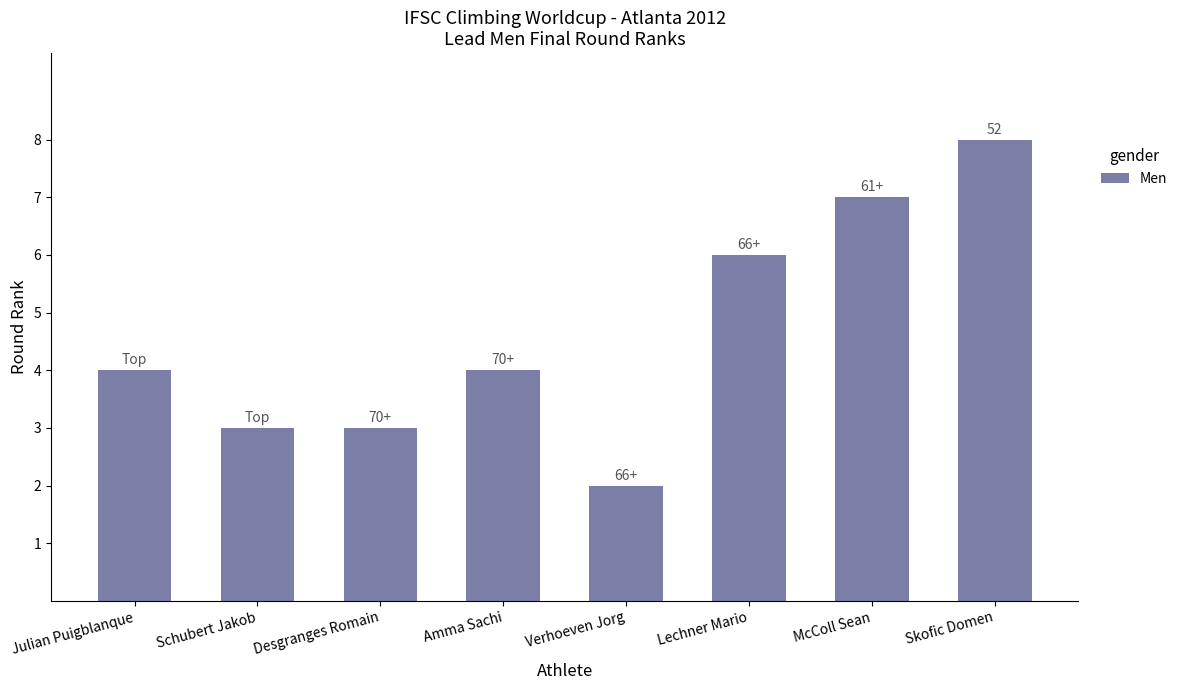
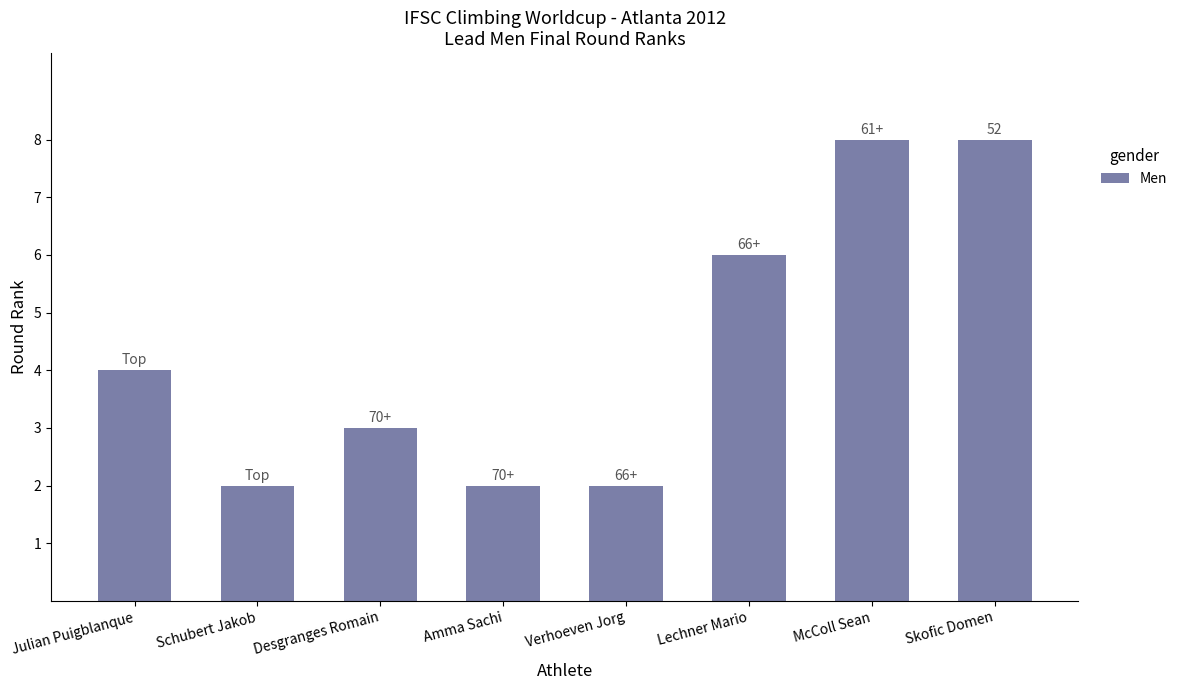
Schubert Jakob: 3 -> 2
Amma Sachi: 4 -> 2
McColl Sean: 7 -> 8
